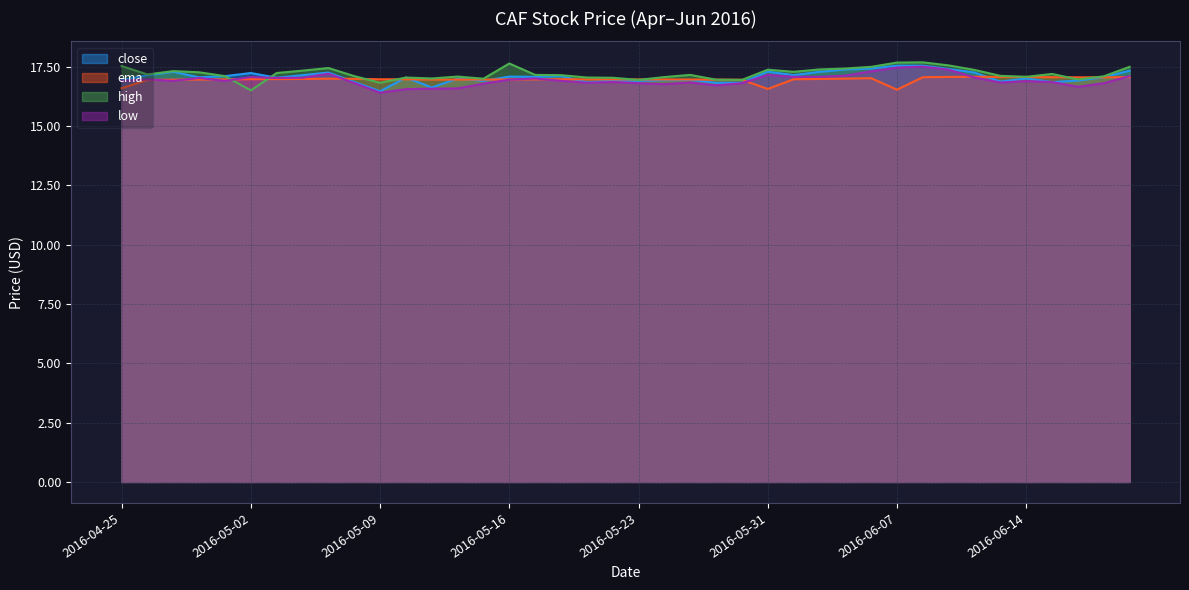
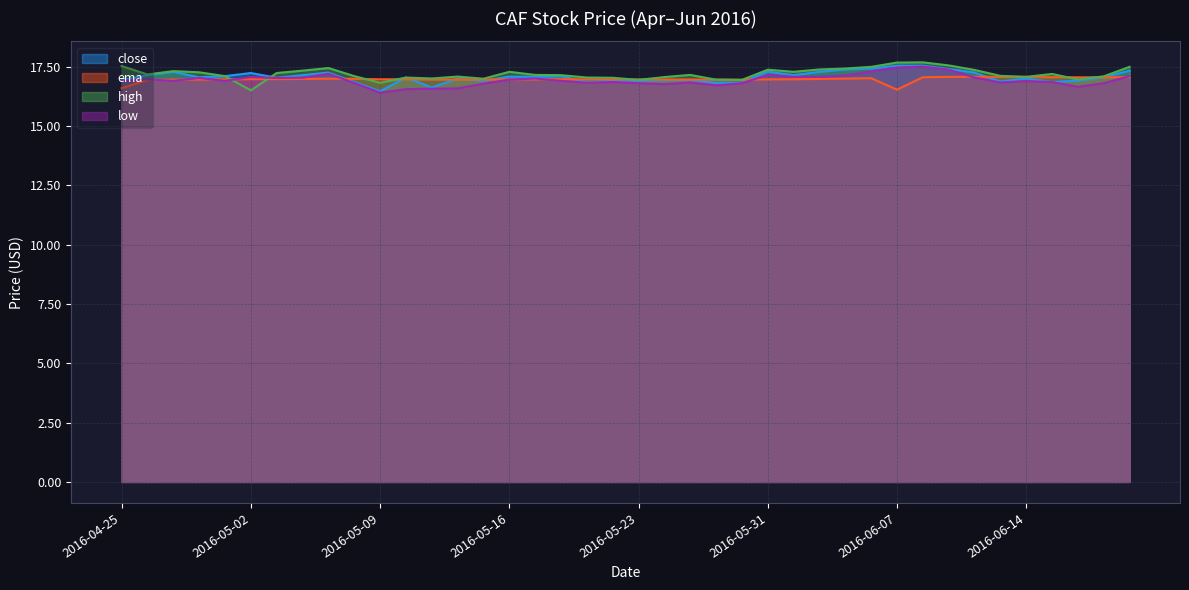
high, 2016-05-16: 17.6 -> 17.3
ema, 2016-05-31: 16.6 -> 17.0
